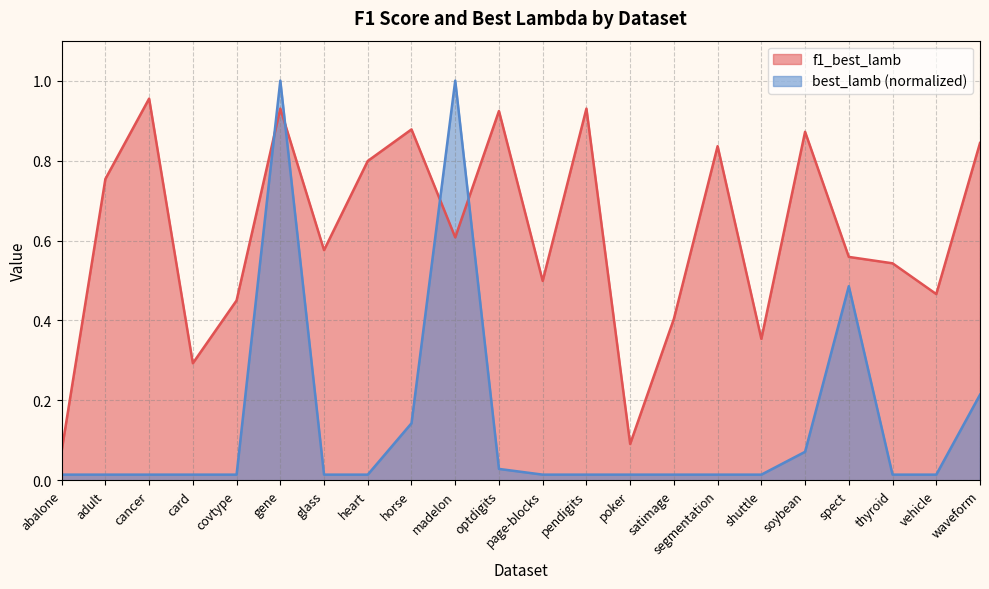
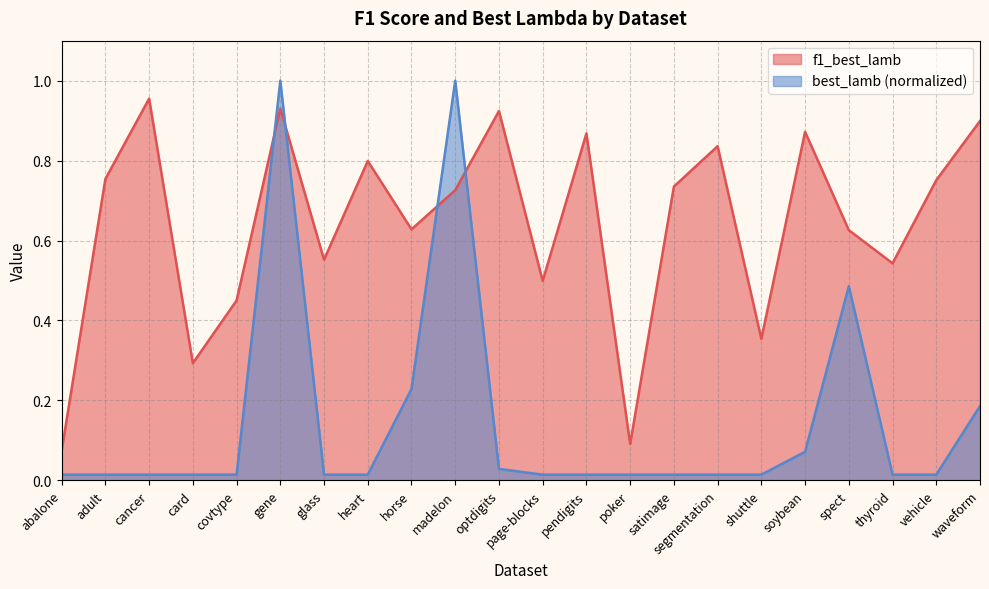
f1_best_lamb, glass: 0.58 -> 0.55
f1_best_lamb, horse: 0.88 -> 0.63
best_lamb (normalized), horse: 0.14 -> 0.23
f1_best_lamb, madelon: 0.61 -> 0.73
f1_best_lamb, pendigits: 0.93 -> 0.87
f1_best_lamb, satimage: 0.40 -> 0.74
f1_best_lamb, spect: 0.56 -> 0.63
f1_best_lamb, vehicle: 0.47 -> 0.75
f1_best_lamb, waveform: 0.84 -> 0.90
best_lamb (normalized), waveform: 0.21 -> 0.19
